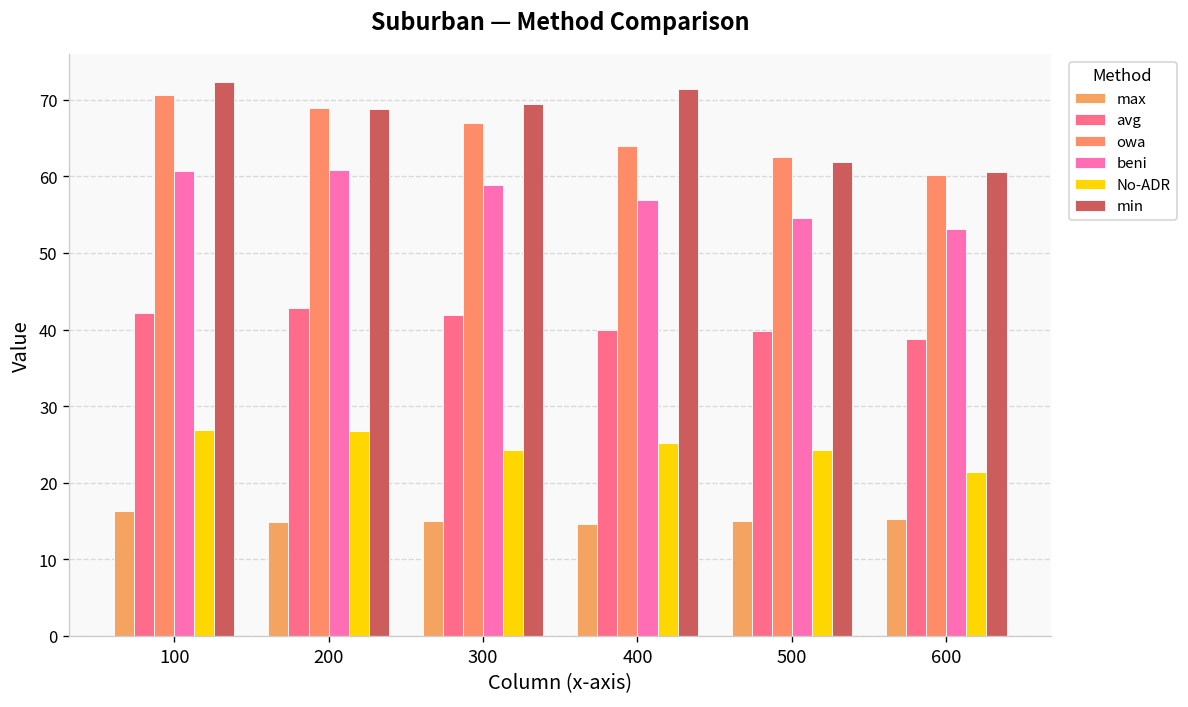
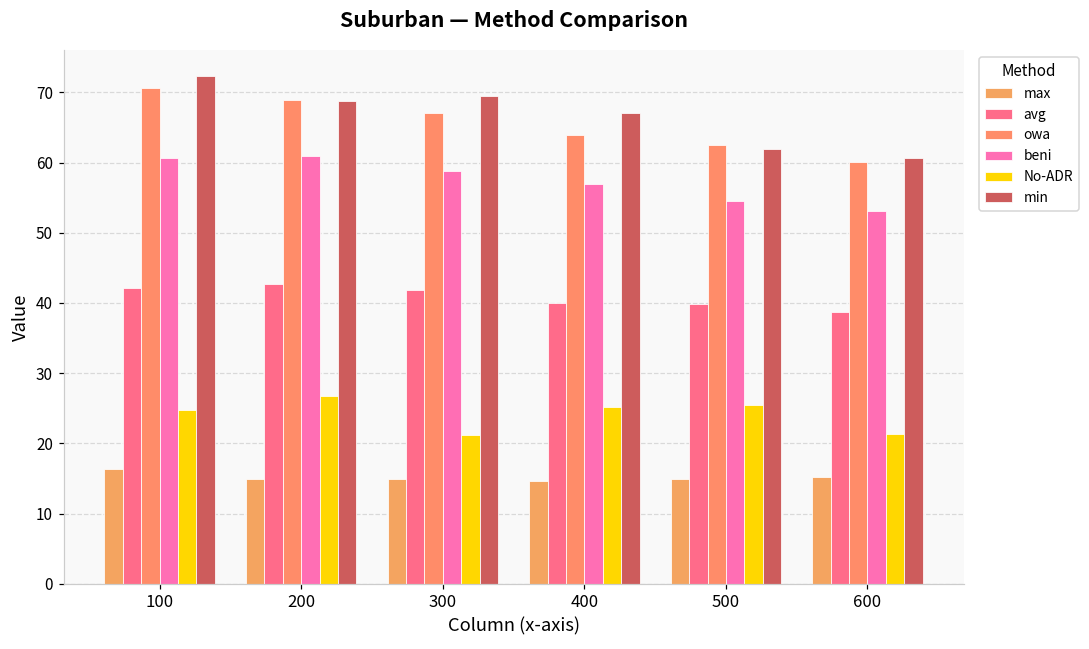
No-ADR, 100: 27 -> 25
No-ADR, 300: 24 -> 21
min, 400: 71 -> 67
No-ADR, 500: 24 -> 26
